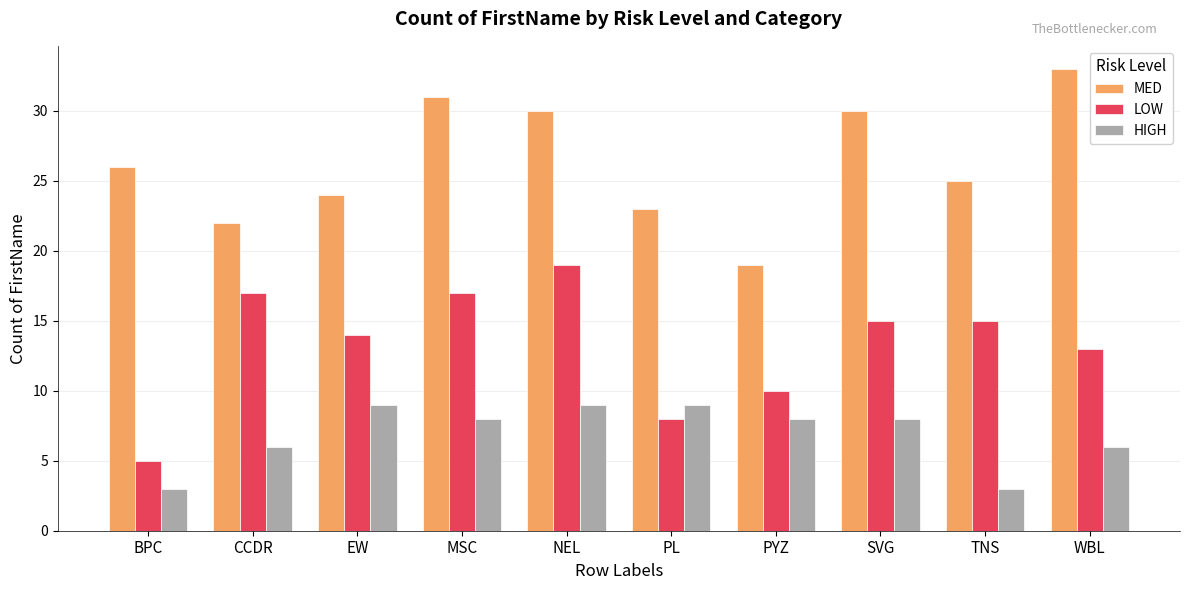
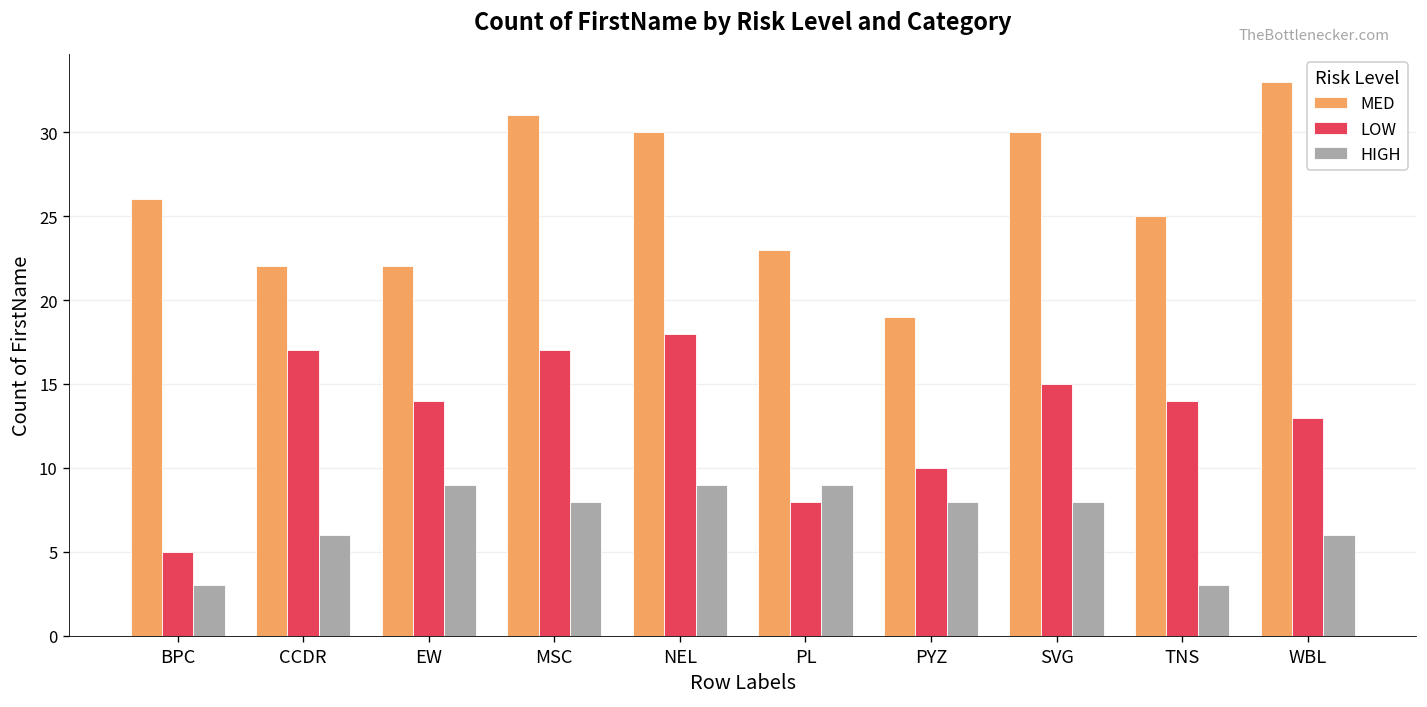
MED, EW: 24 -> 22
LOW, NEL: 19 -> 18
LOW, TNS: 15 -> 14
